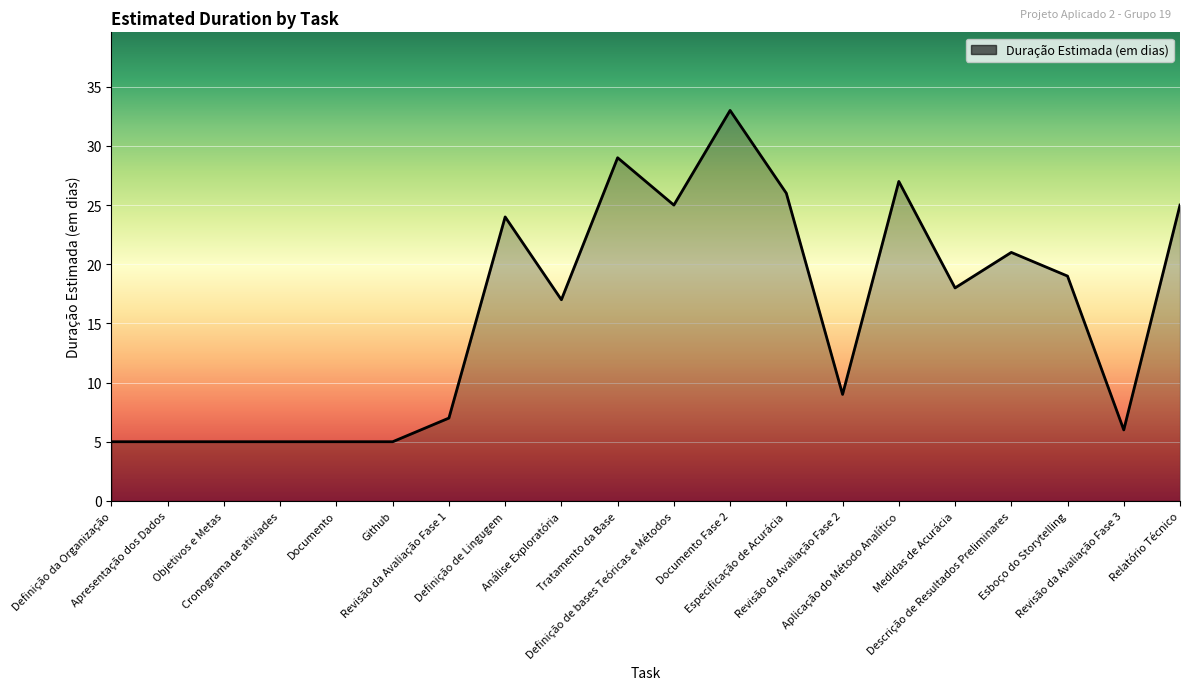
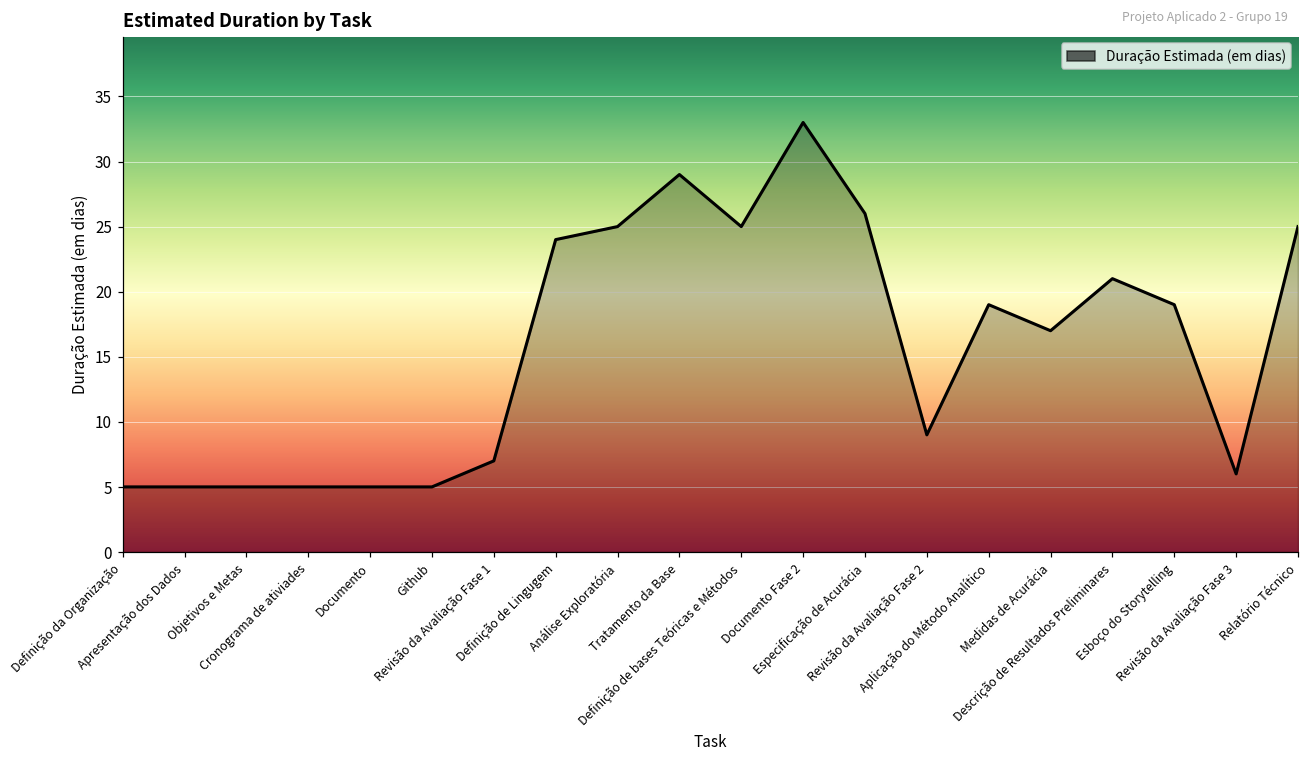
Análise Exploratória: 17 -> 25
Aplicação do Método Analítico: 27 -> 19
Medidas de Acurácia: 18 -> 17
